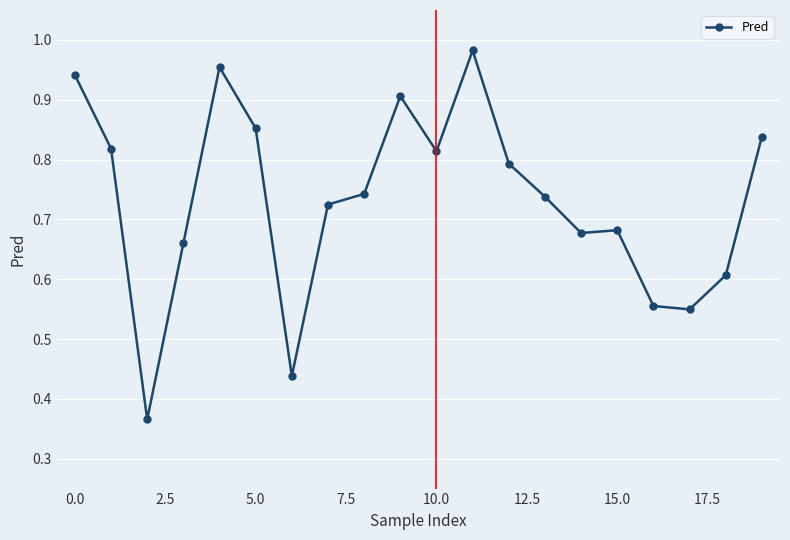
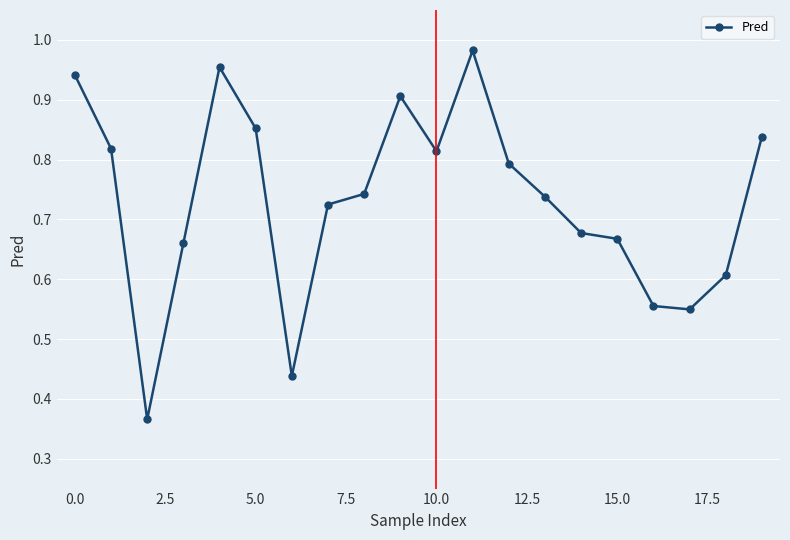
15.0: 0.68 -> 0.67
